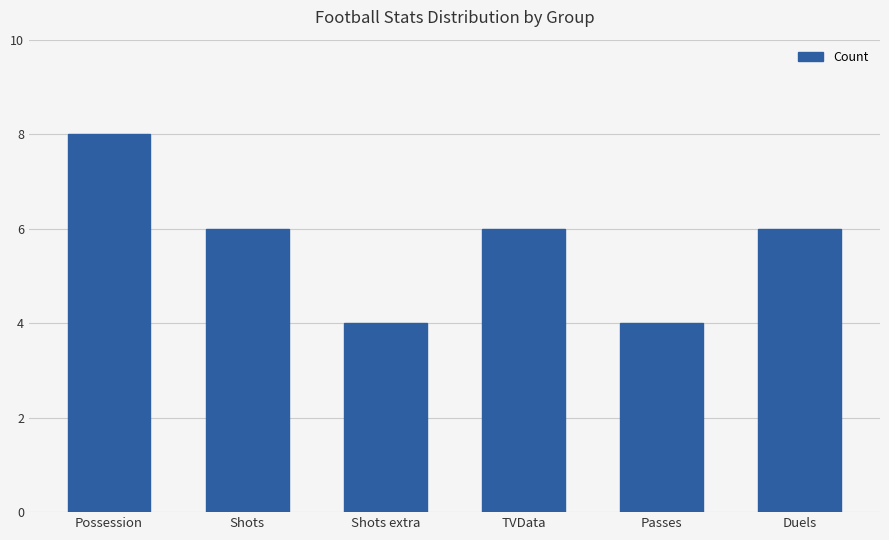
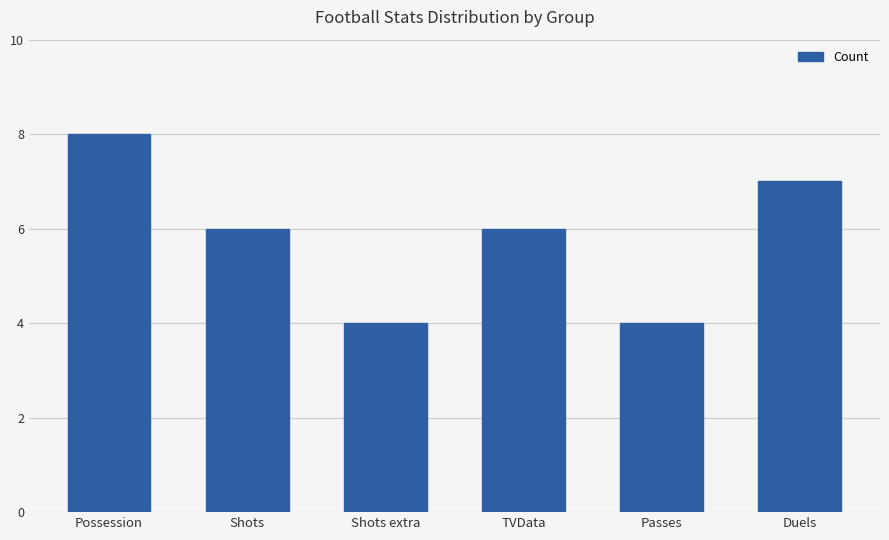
Duels: 6 -> 7
